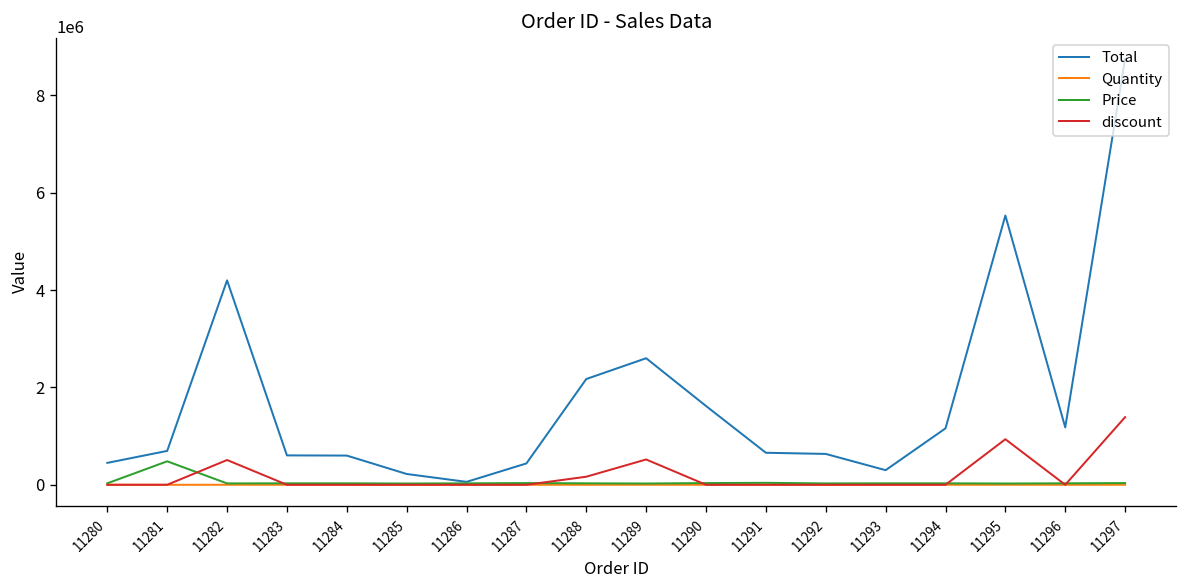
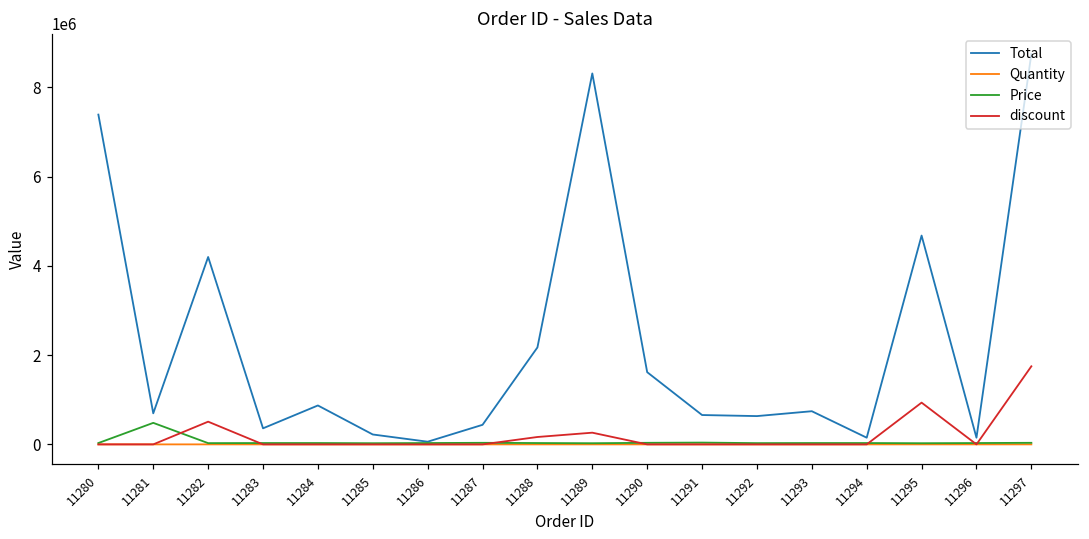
Total, 11280: 500000 -> 7400000
Total, 11283: 600000 -> 400000
Total, 11284: 600000 -> 900000
Total, 11289: 2600000 -> 8300000
discount, 11289: 500000 -> 300000
Total, 11293: 300000 -> 700000
Total, 11294: 1200000 -> 200000
Total, 11295: 5500000 -> 4700000
Total, 11296: 1200000 -> 200000
discount, 11297: 1400000 -> 1800000
